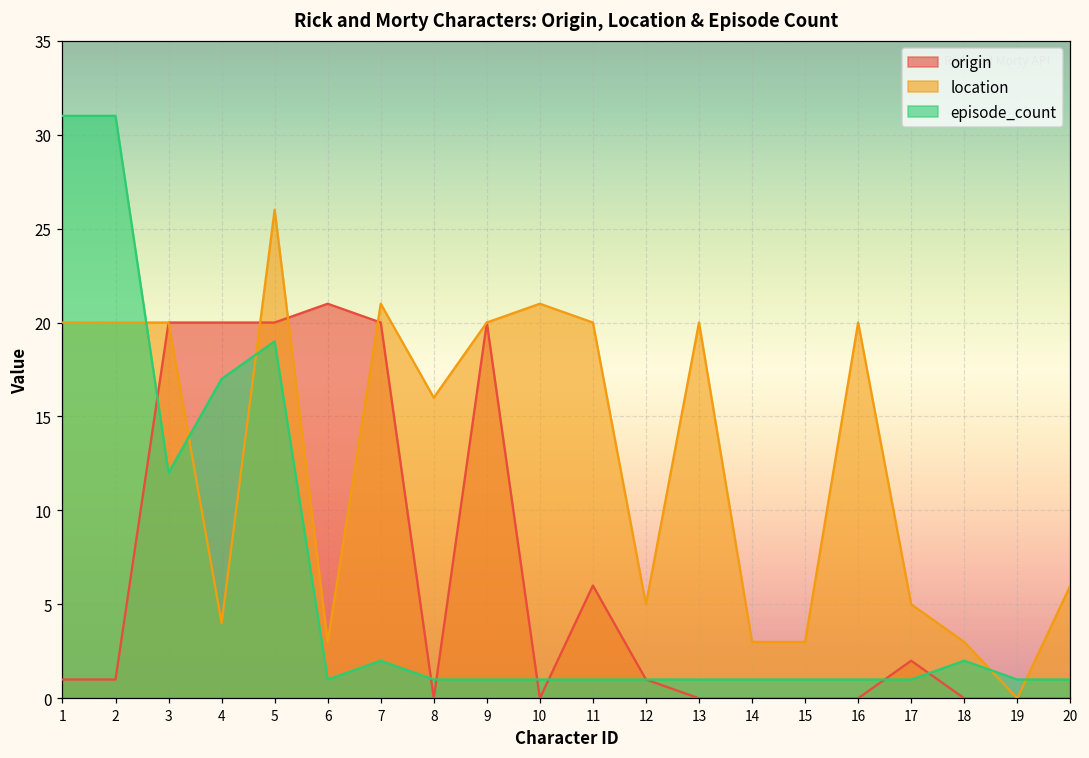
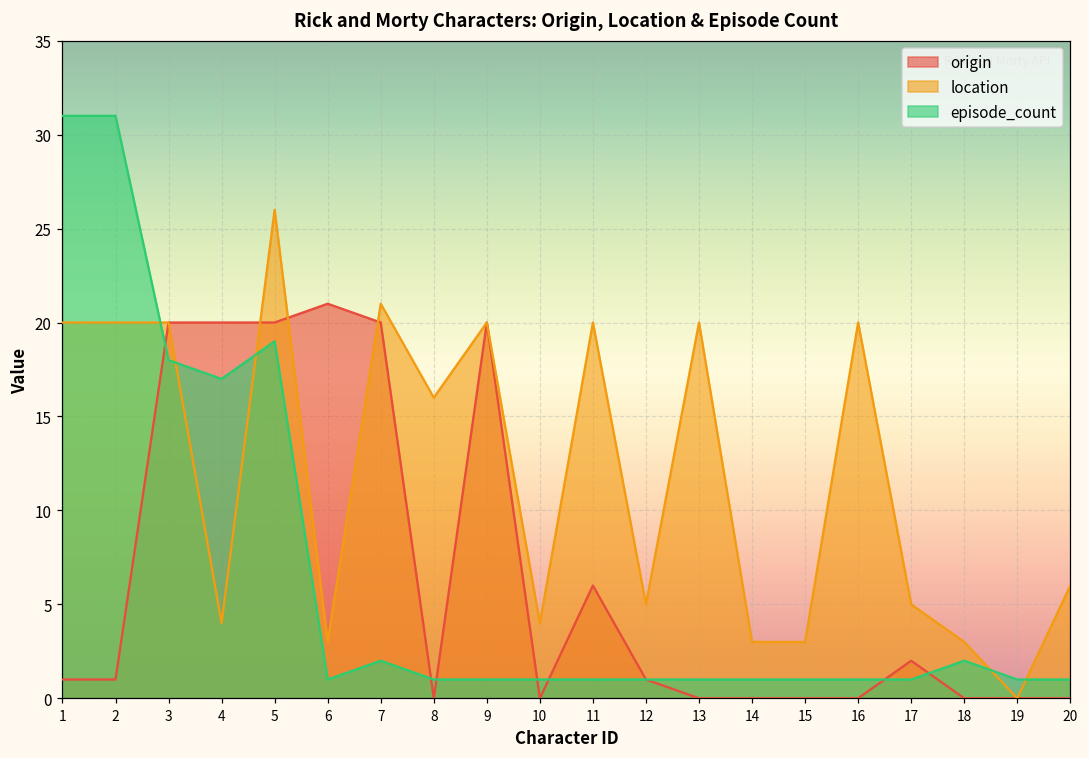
episode_count, 3: 12 -> 18
location, 10: 21 -> 4
